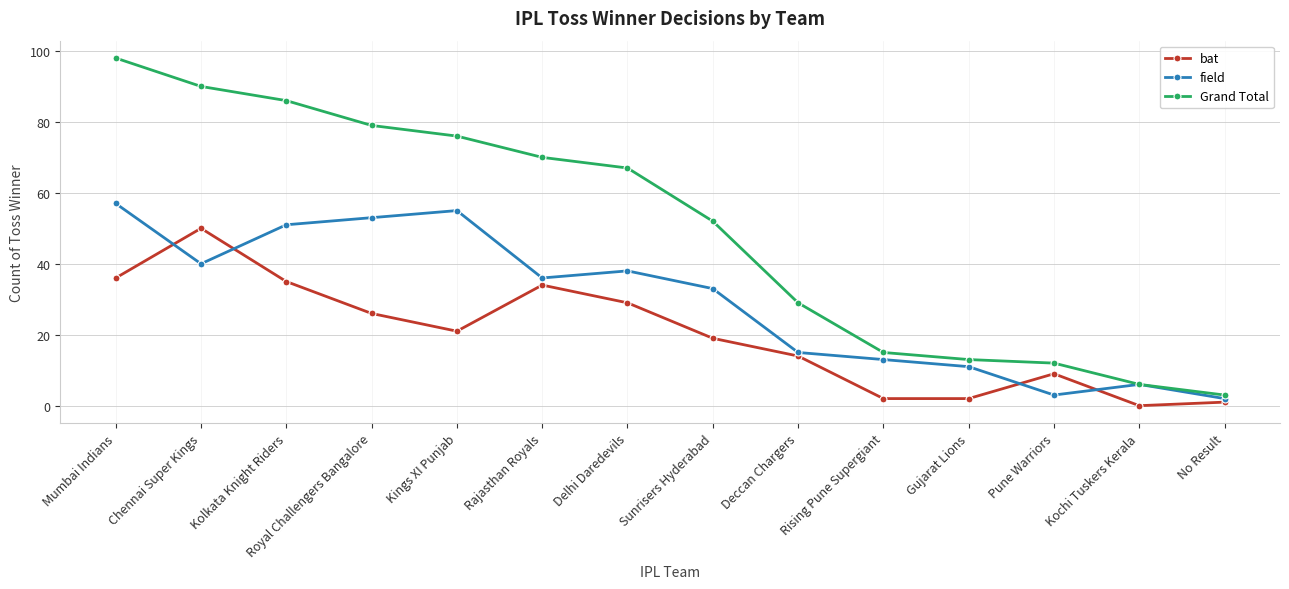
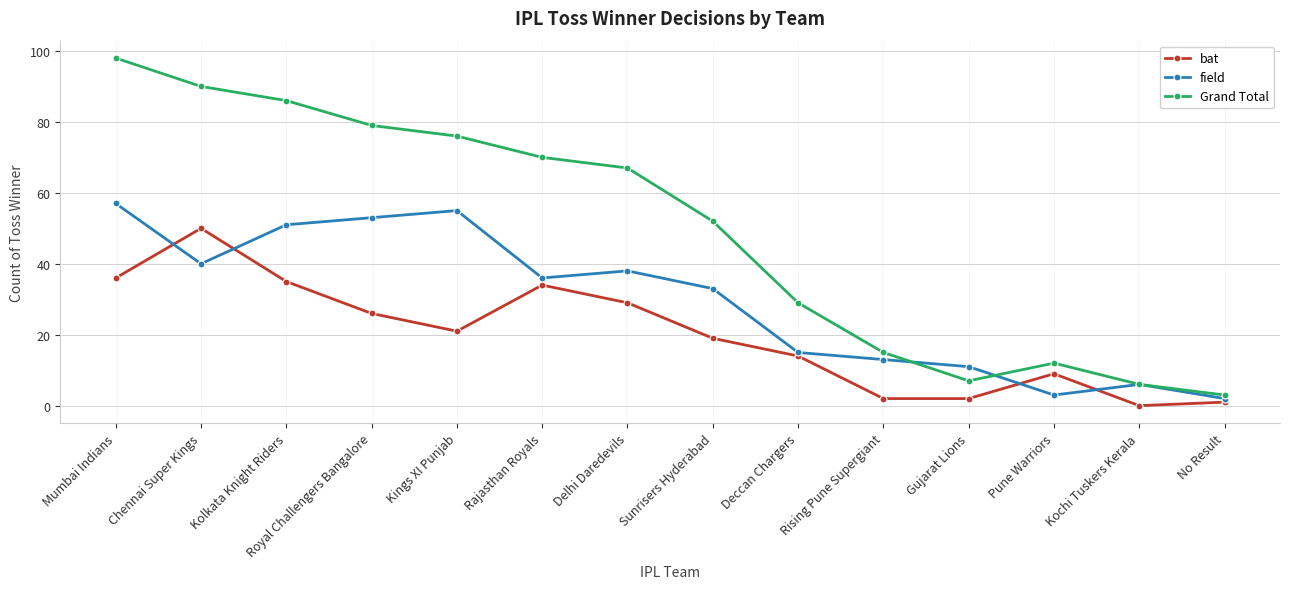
Grand Total, Gujarat Lions: 13 -> 7
